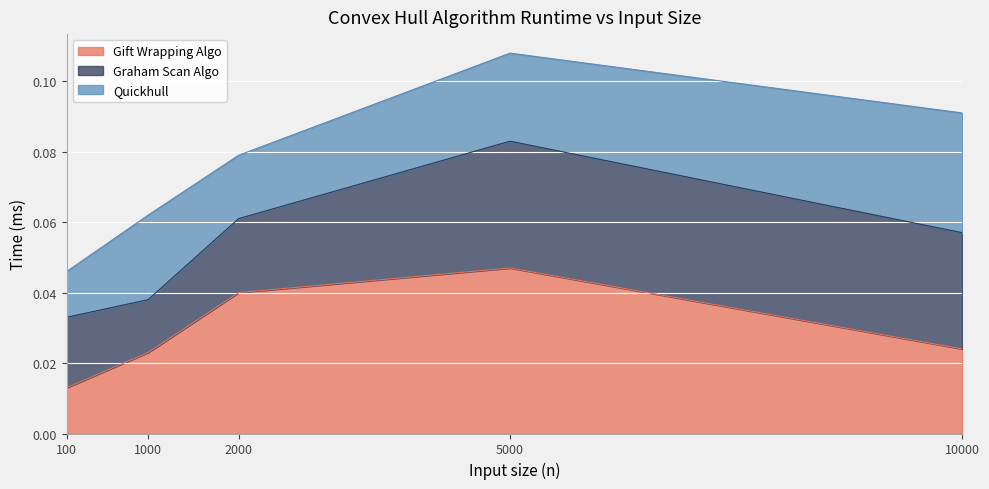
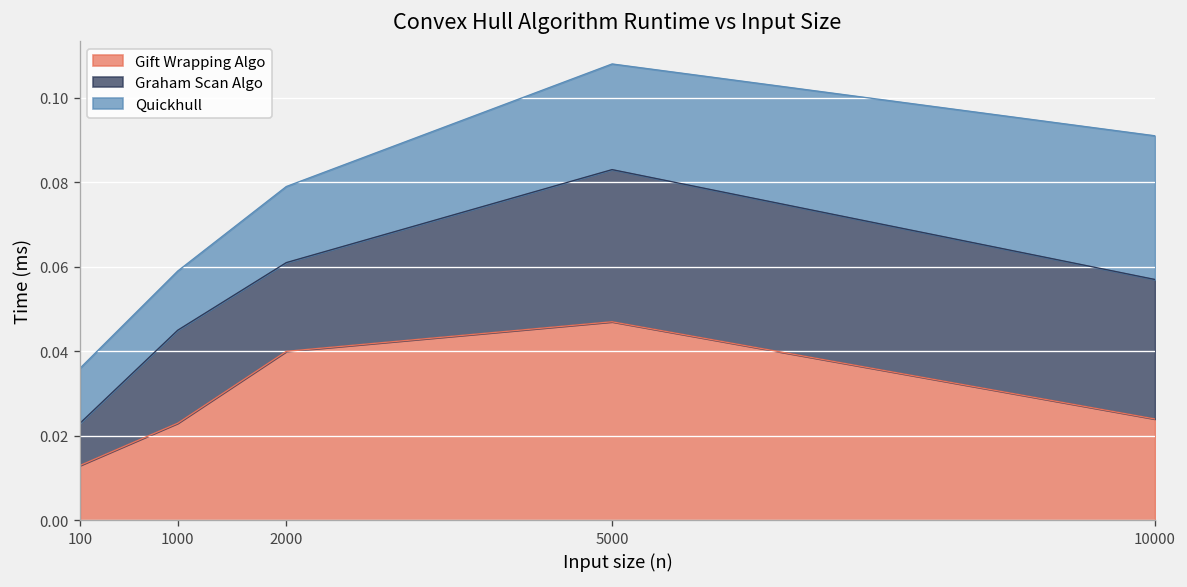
Graham Scan Algo, 100: 0.02 -> 0.01
Graham Scan Algo, 1000: 0.015 -> 0.022
Quickhull, 1000: 0.024 -> 0.014
